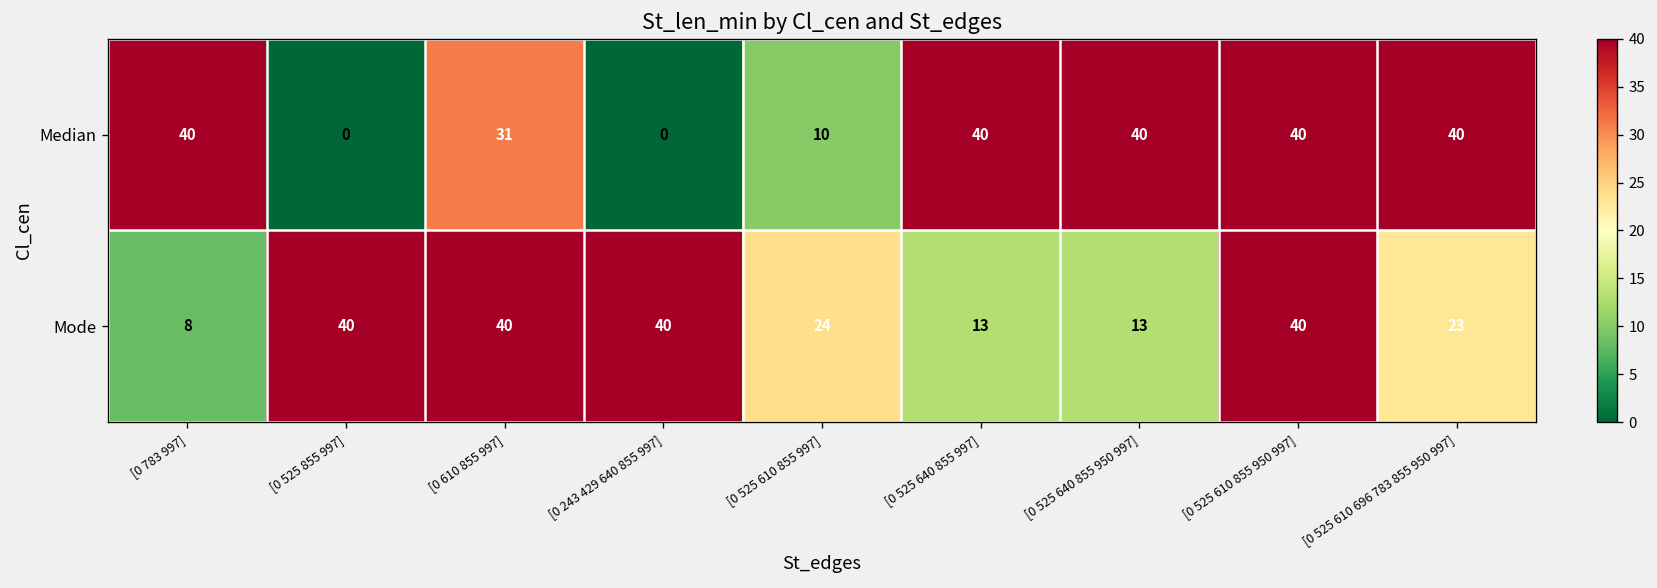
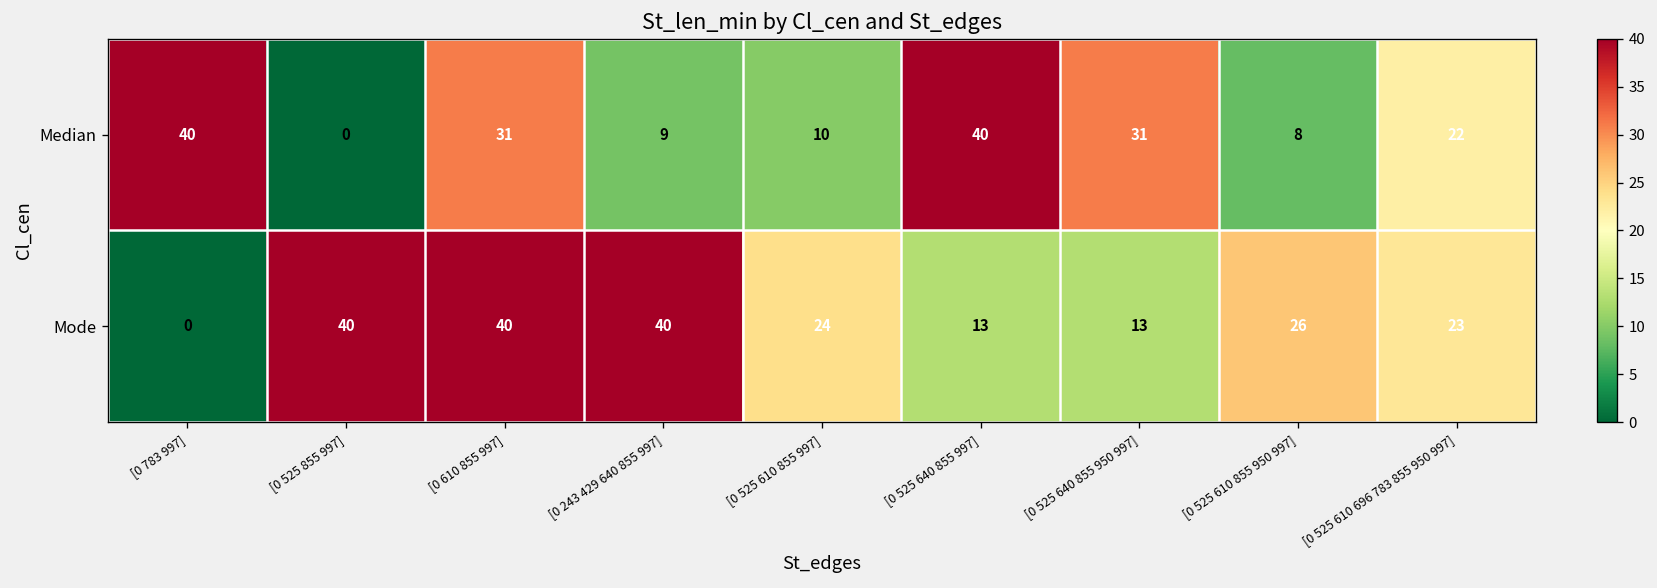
Median, [0 243 429 640 855 997]: 0 -> 9
Median, [0 525 640 855 950 997]: 40 -> 31
Median, [0 525 610 855 950 997]: 40 -> 8
Median, [0 525 610 696 783 855 950 997]: 40 -> 22
Mode, [0 783 997]: 8 -> 0
Mode, [0 525 610 855 950 997]: 40 -> 26
